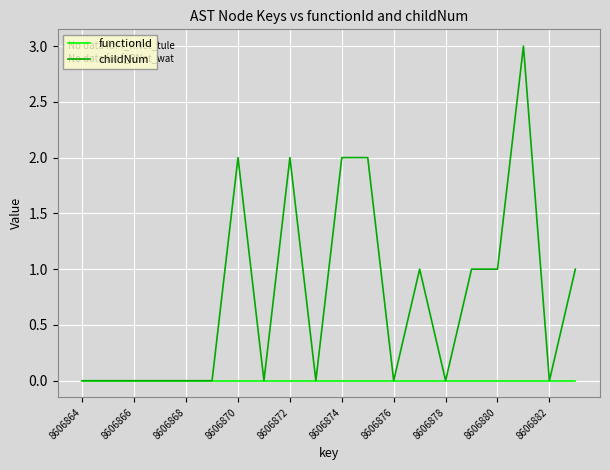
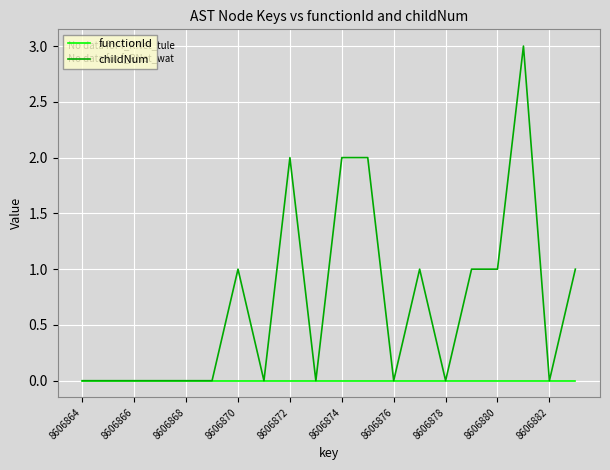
childNum, 8606870: 2 -> 1
